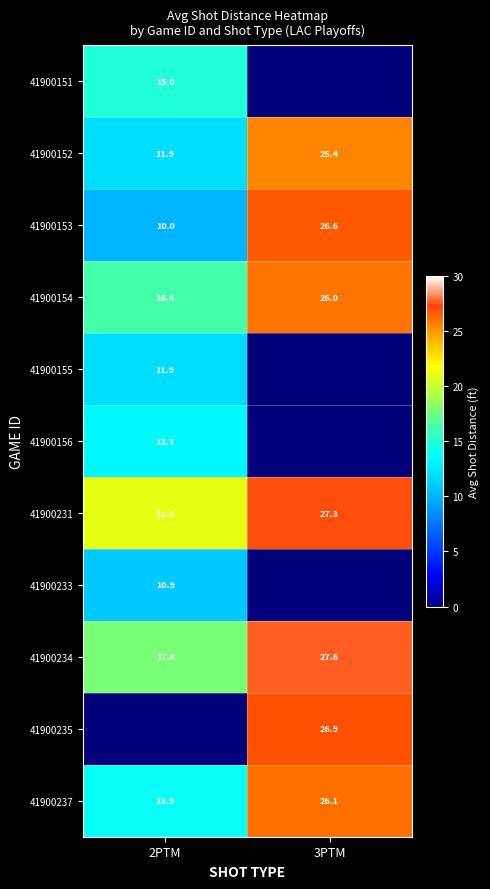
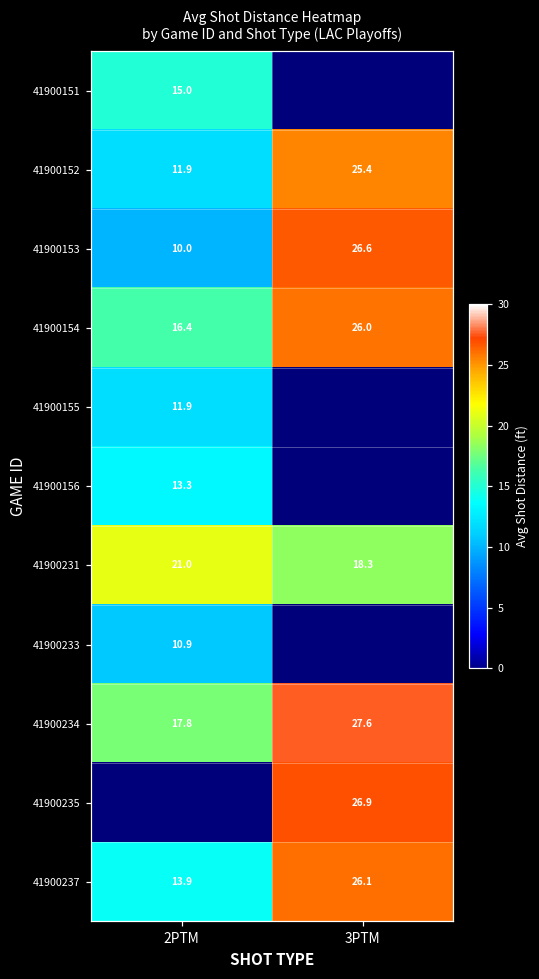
41900231, 3PTM: 27.3 -> 18.3
